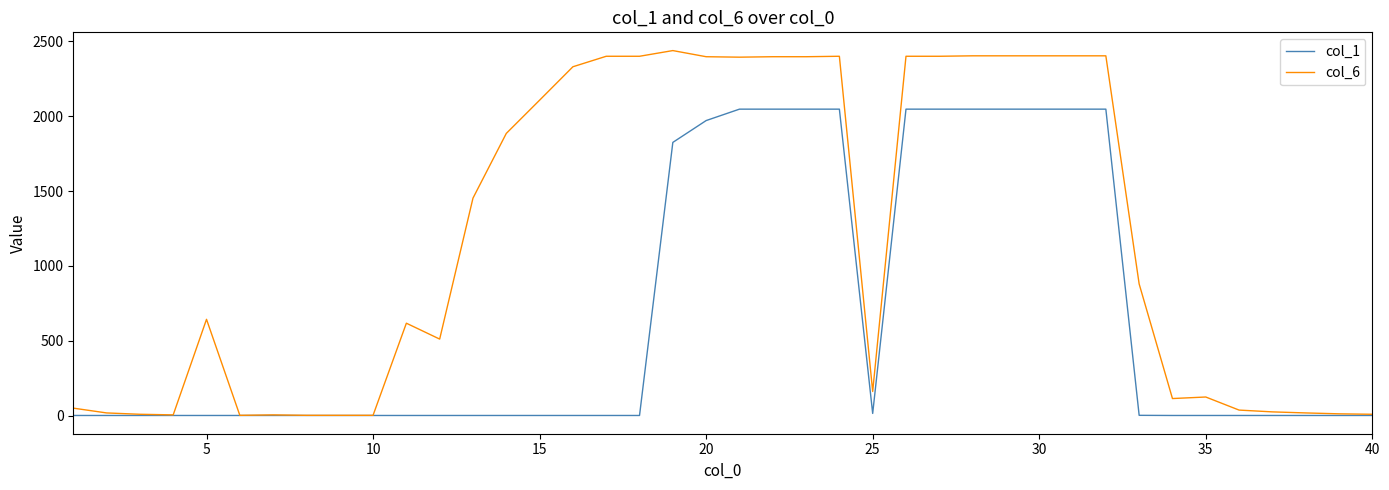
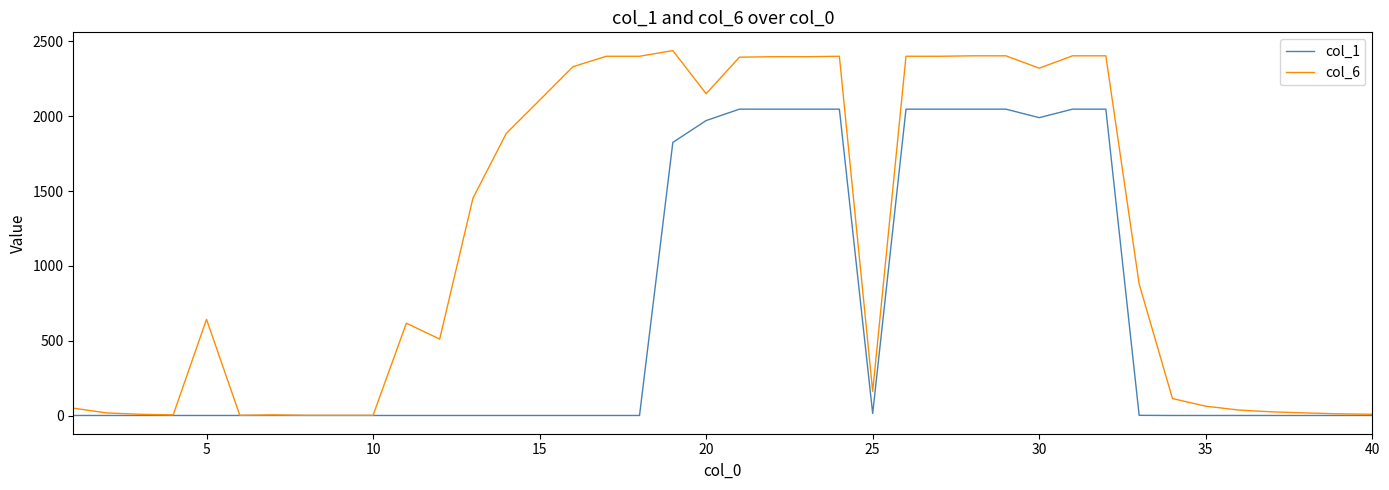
col_6, 20: 2400 -> 2150
col_1, 30: 2050 -> 1990
col_6, 30: 2400 -> 2320
col_6, 35: 130 -> 60
